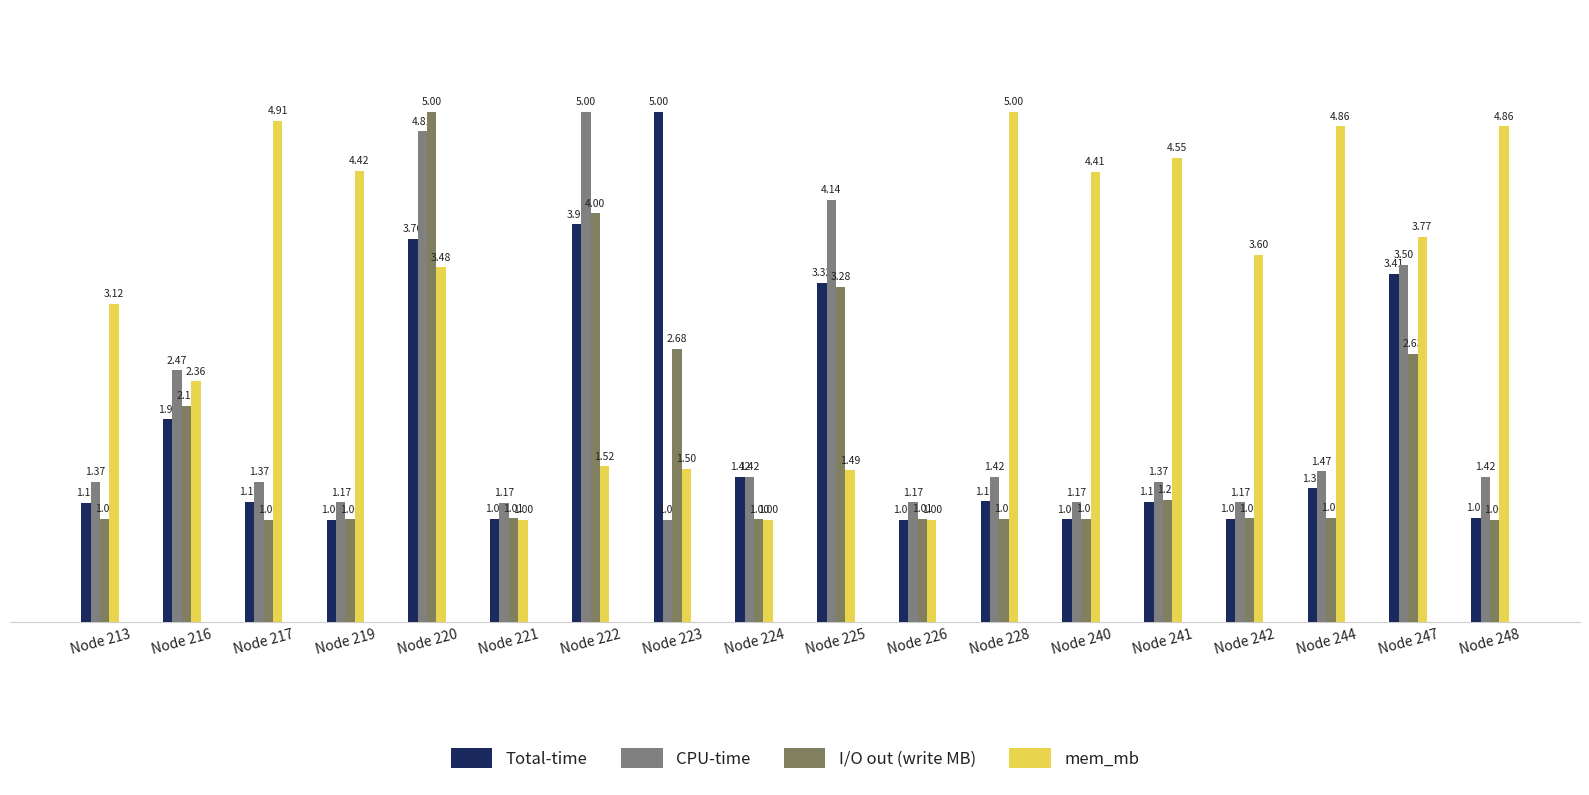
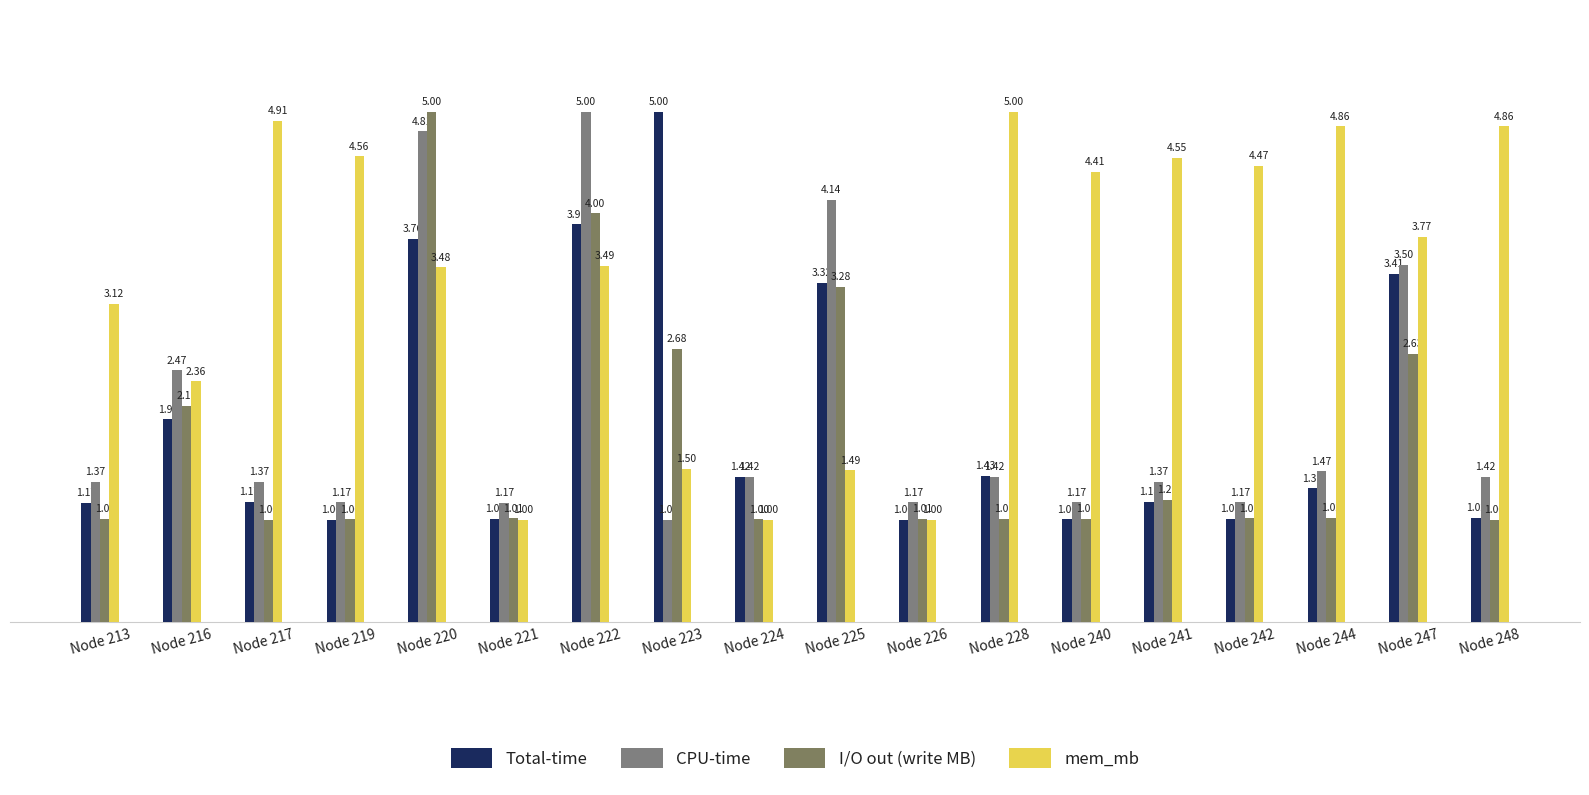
mem_mb, Node 219: 4.42 -> 4.56
mem_mb, Node 222: 1.52 -> 3.49
Total-time, Node 228: 1.18 -> 1.43
mem_mb, Node 242: 3.60 -> 4.47
